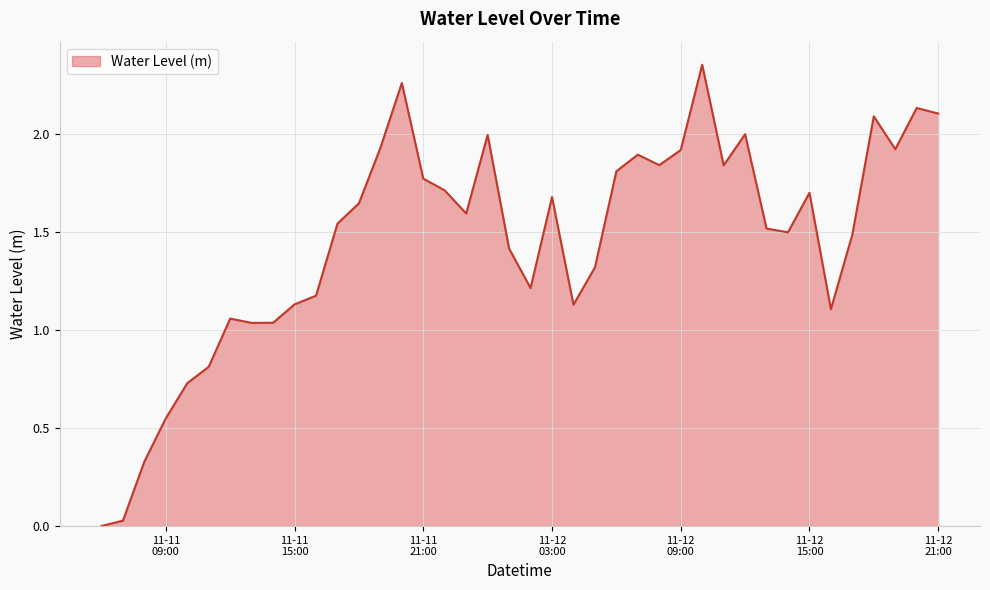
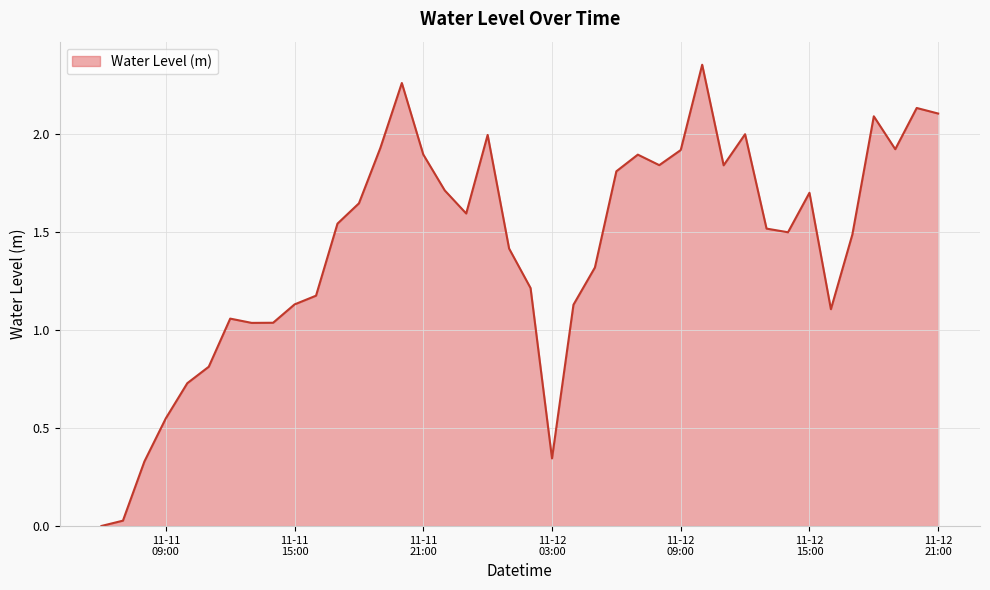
11-11 21:00: 1.77 -> 1.89
11-12 03:00: 1.68 -> 0.34
